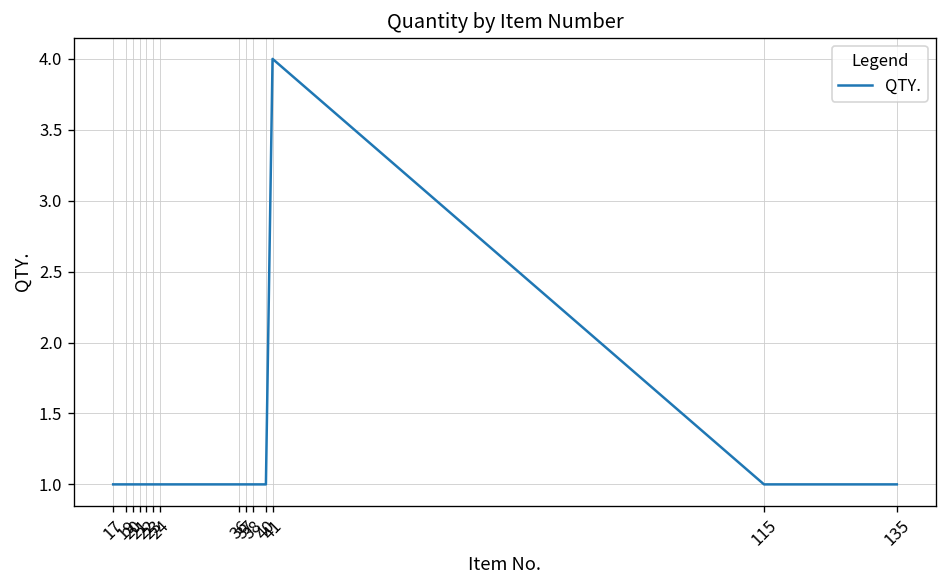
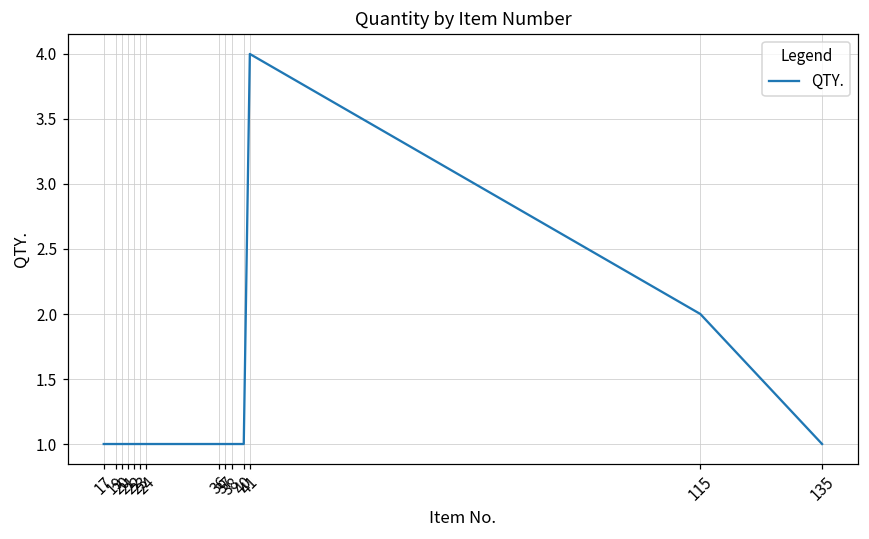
115: 1 -> 2
